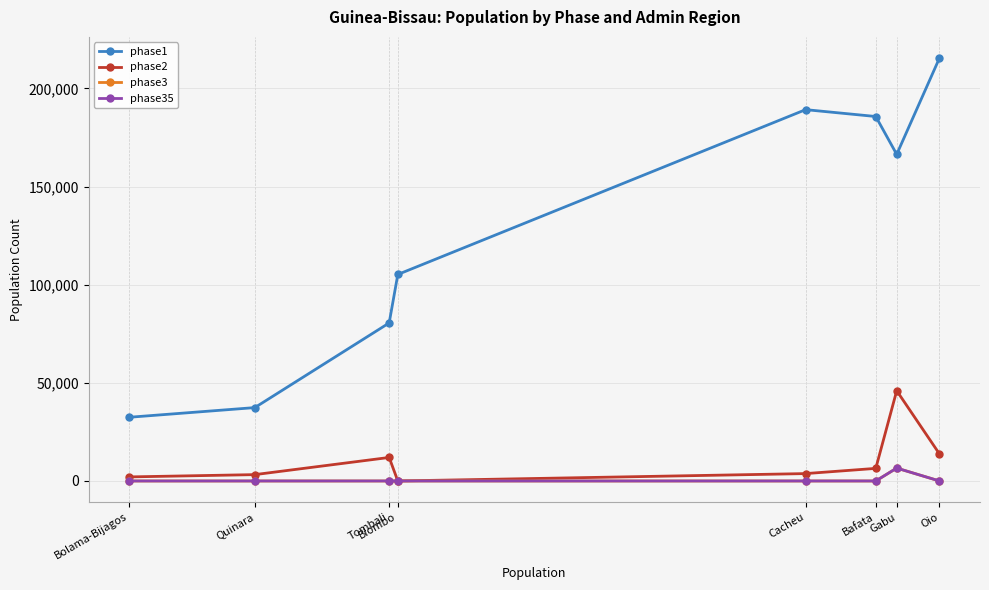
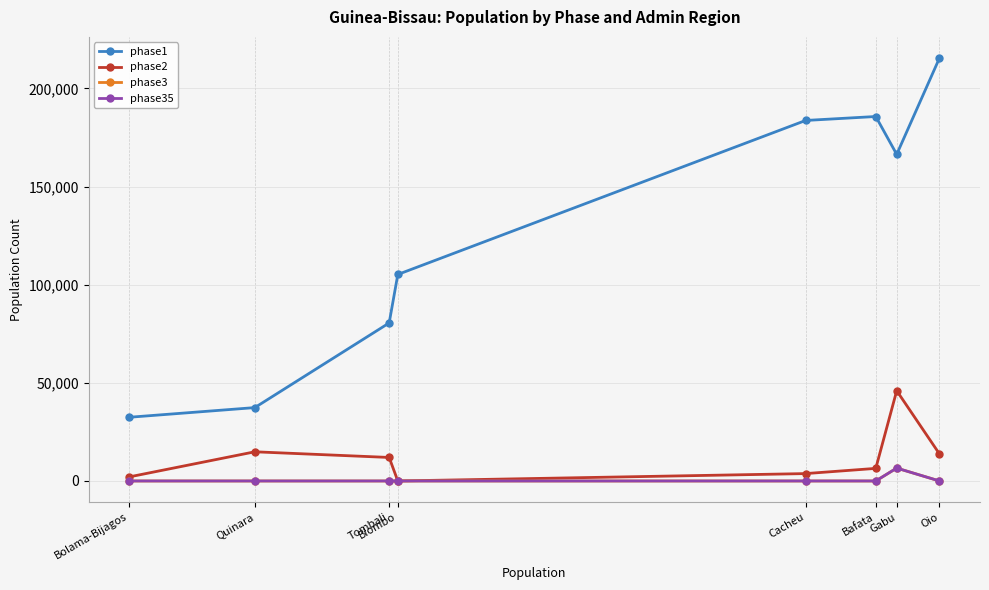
phase2, Quinara: 3,000 -> 15,000
phase1, Cacheu: 189,000 -> 184,000
